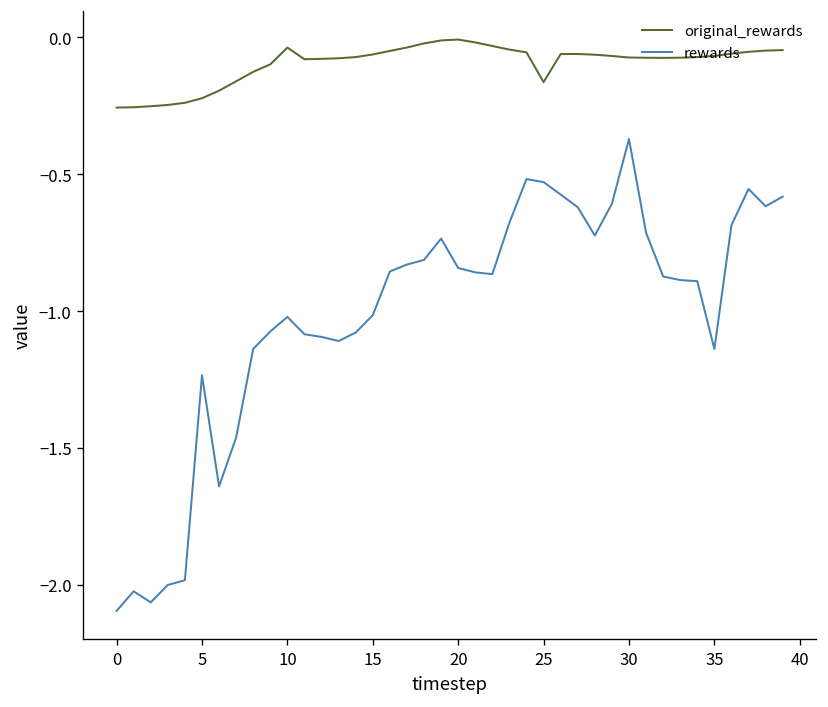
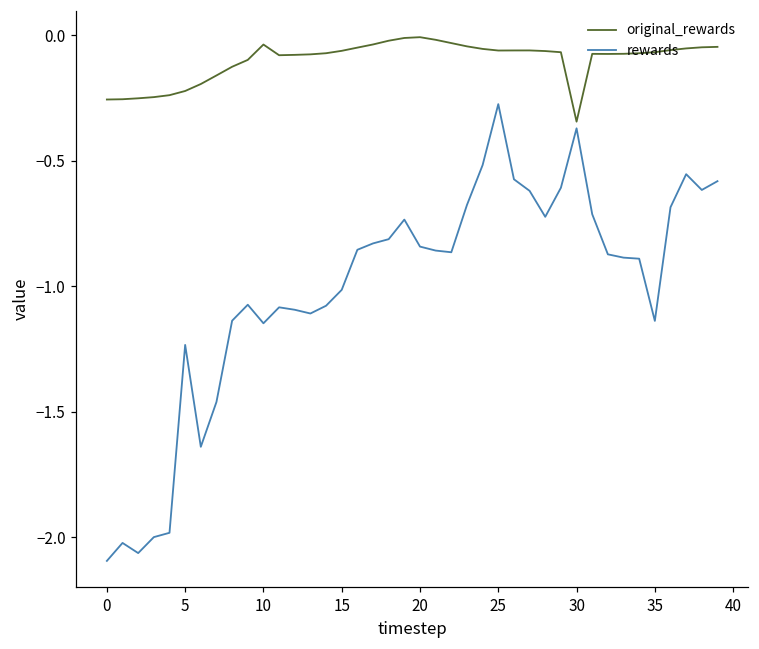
rewards, 10: -1.02 -> -1.15
original_rewards, 25: -0.16 -> -0.06
rewards, 25: -0.53 -> -0.28
original_rewards, 30: -0.07 -> -0.35
